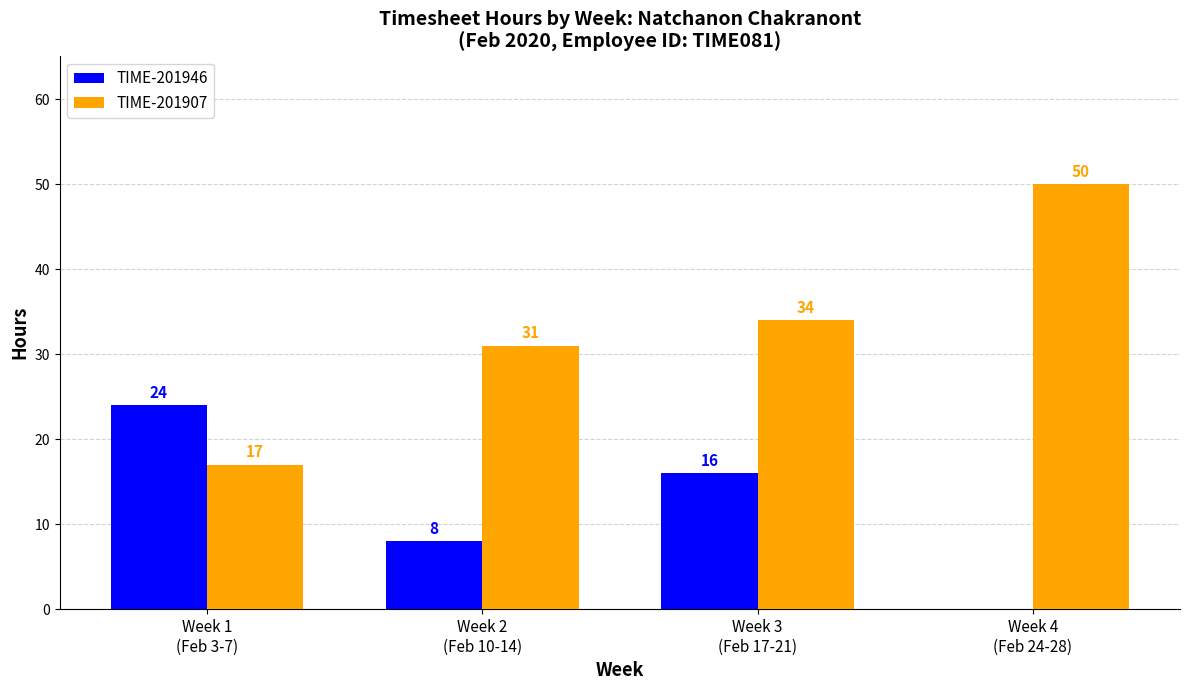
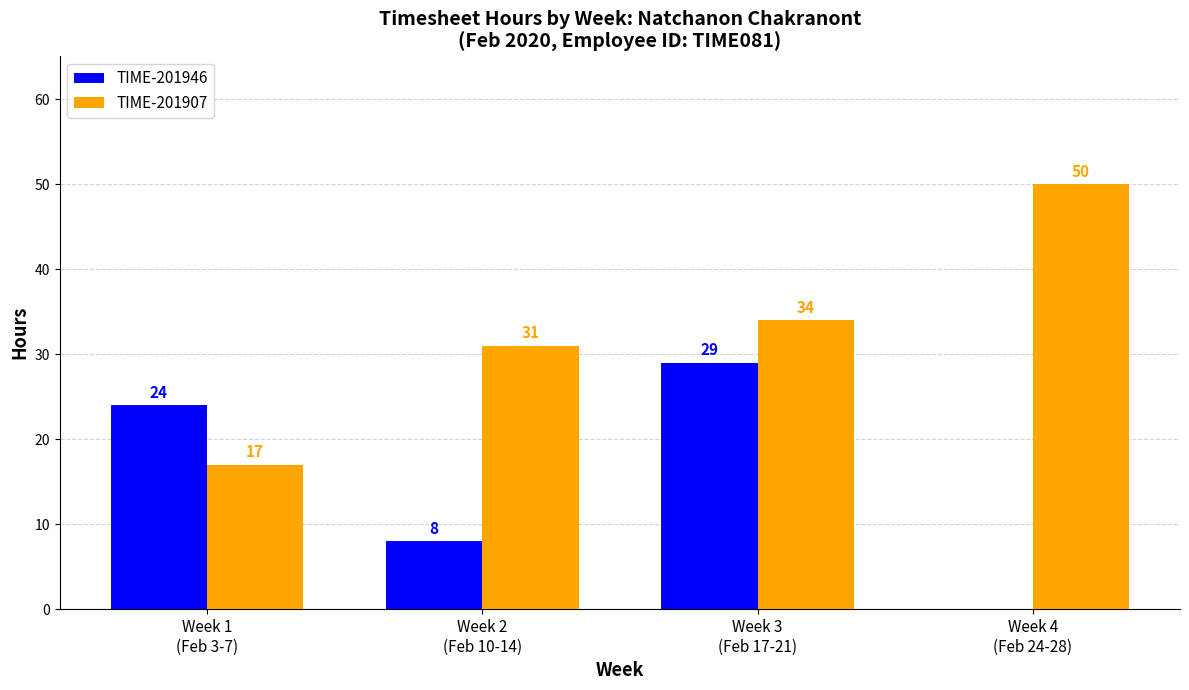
TIME-201946, Week 3 (Feb 17-21): 16 -> 29
